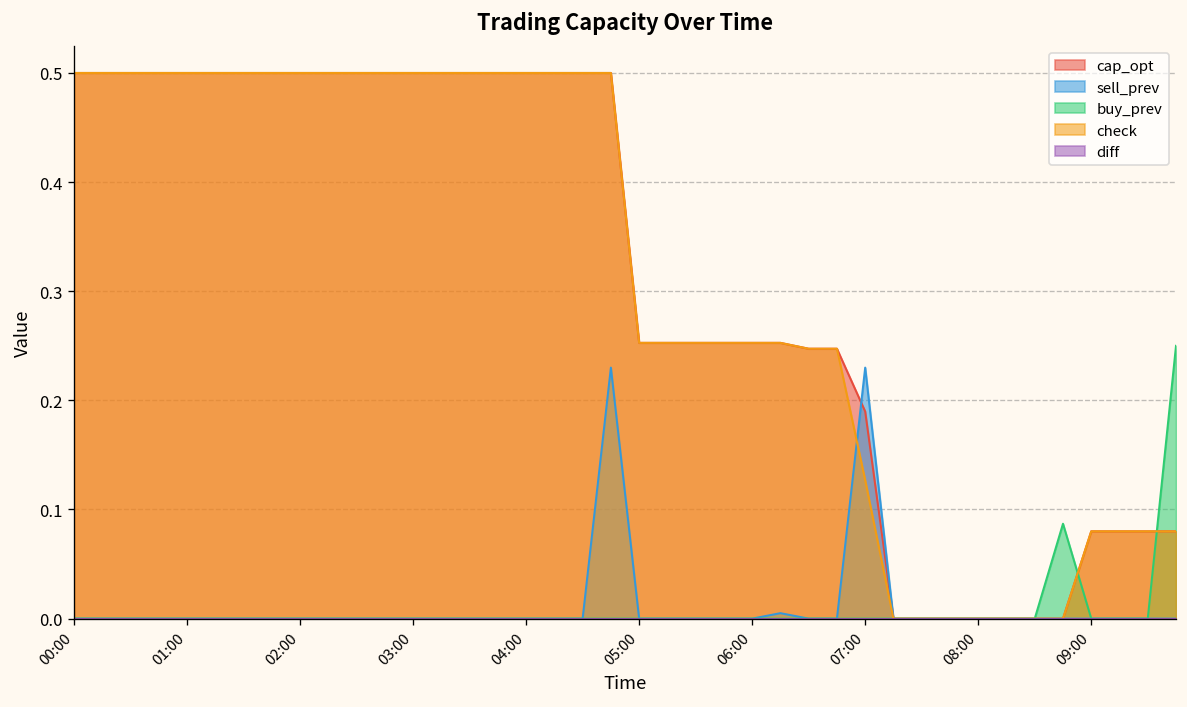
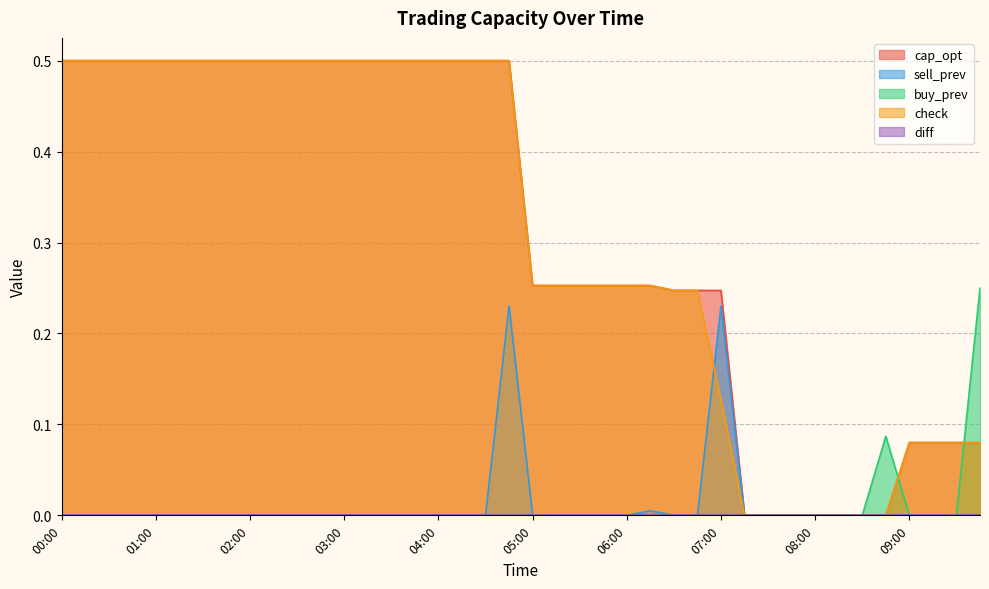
cap_opt, 07:00: 0.19 -> 0.25
